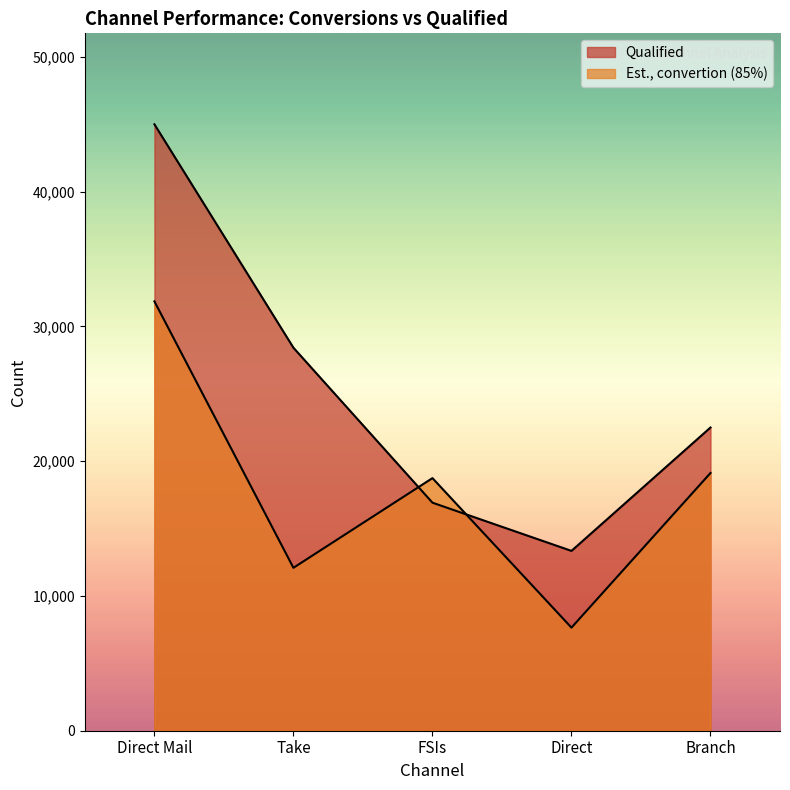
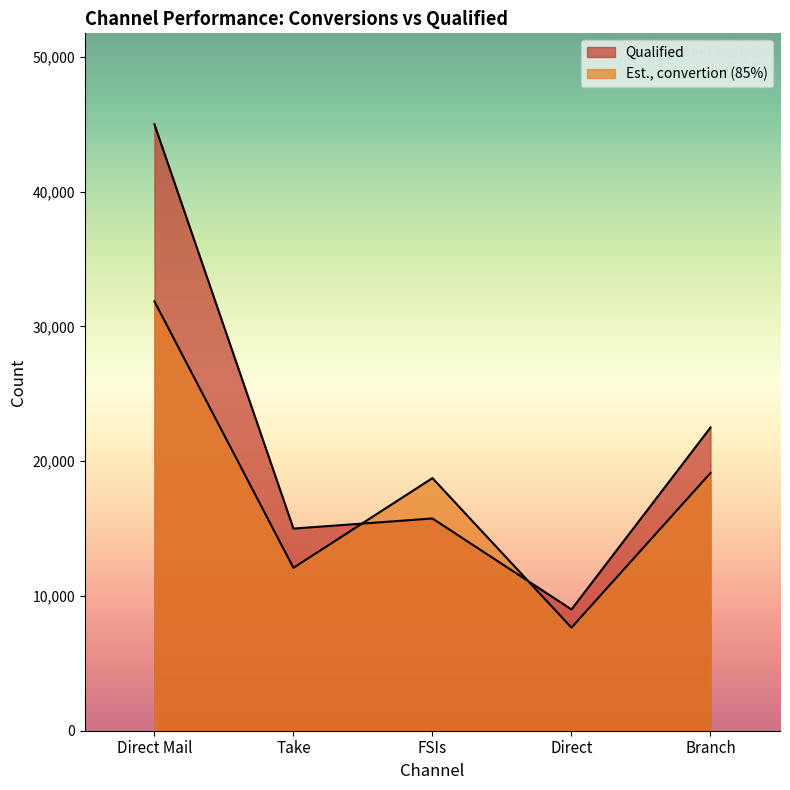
Qualified, Take: 28,400 -> 15,000
Qualified, FSIs: 16,900 -> 15,800
Qualified, Direct: 13,300 -> 9,000
